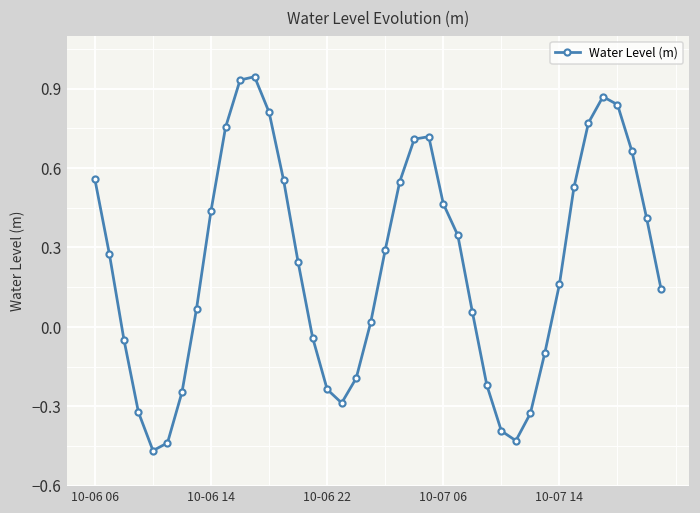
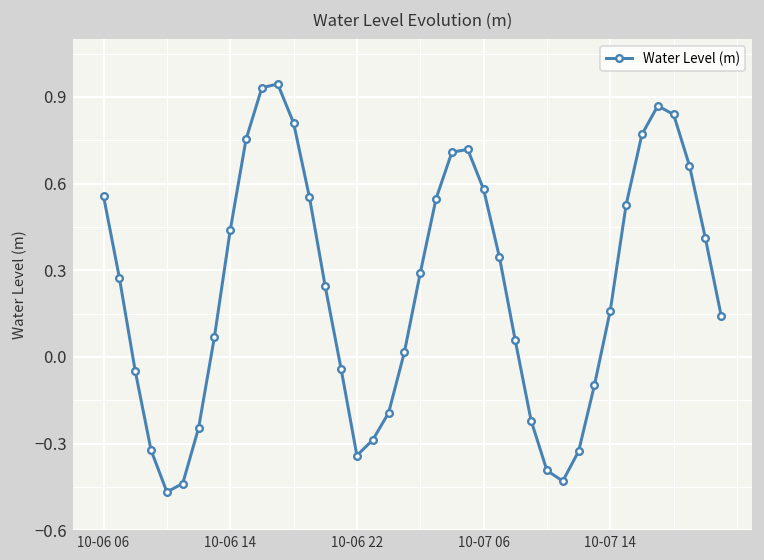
10-06 22: -0.24 -> -0.34
10-07 06: 0.46 -> 0.58
